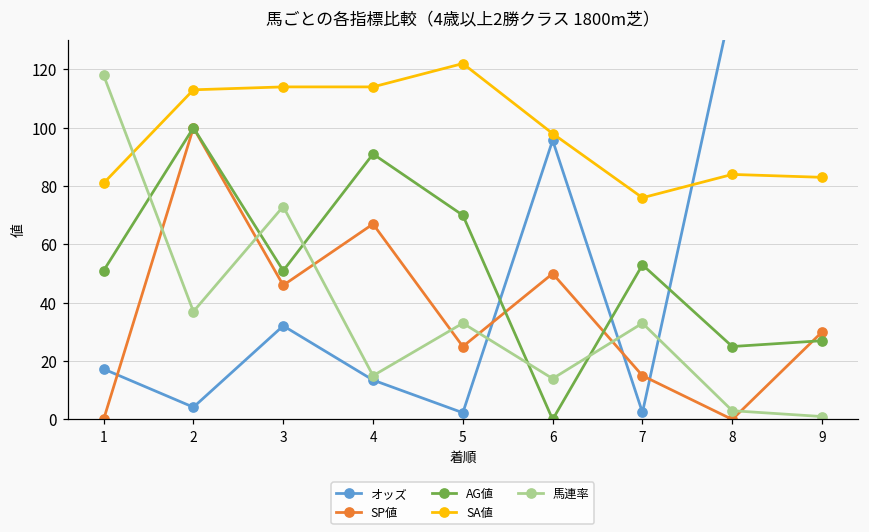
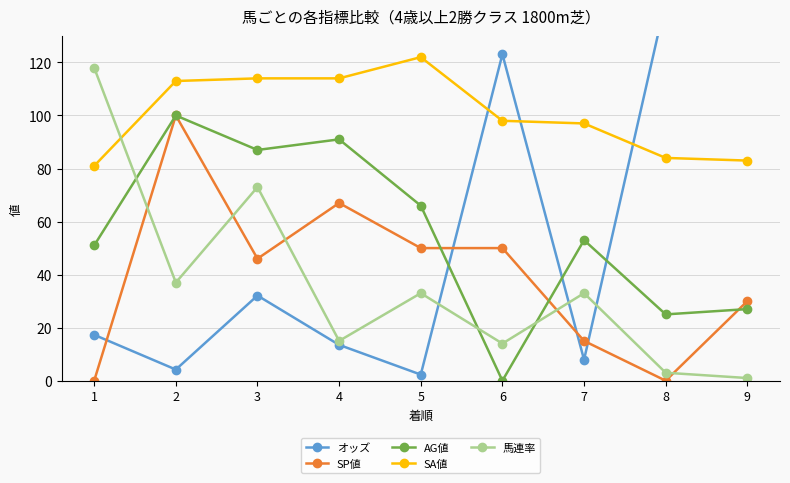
AG値, 3: 51 -> 87
SP値, 5: 25 -> 50
AG値, 5: 70 -> 66
オッズ, 6: 96 -> 123
オッズ, 7: 2 -> 8
SA値, 7: 76 -> 97
